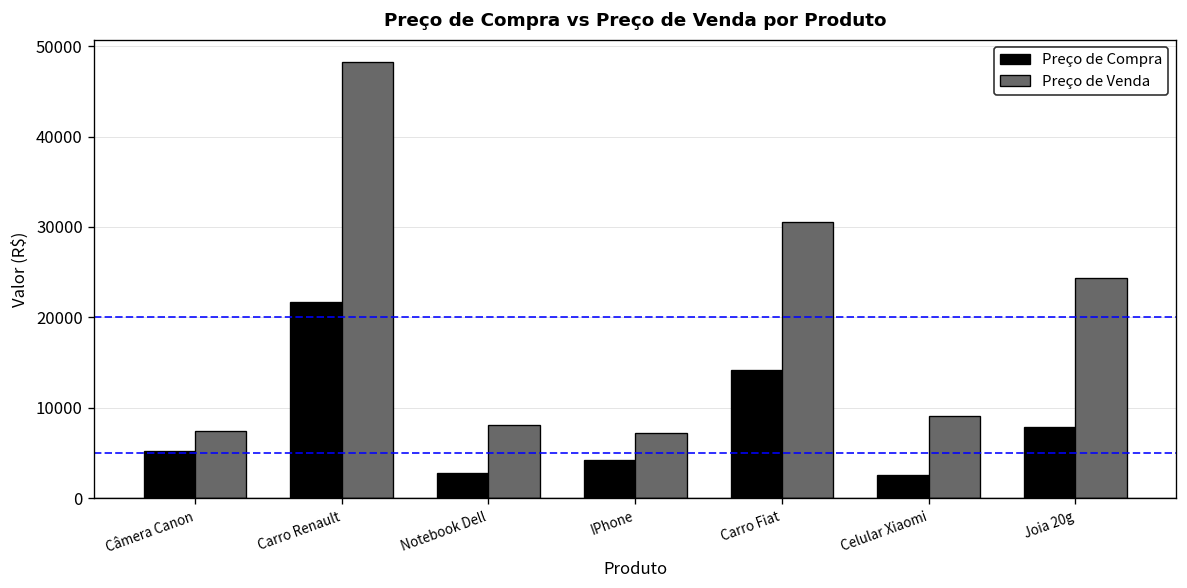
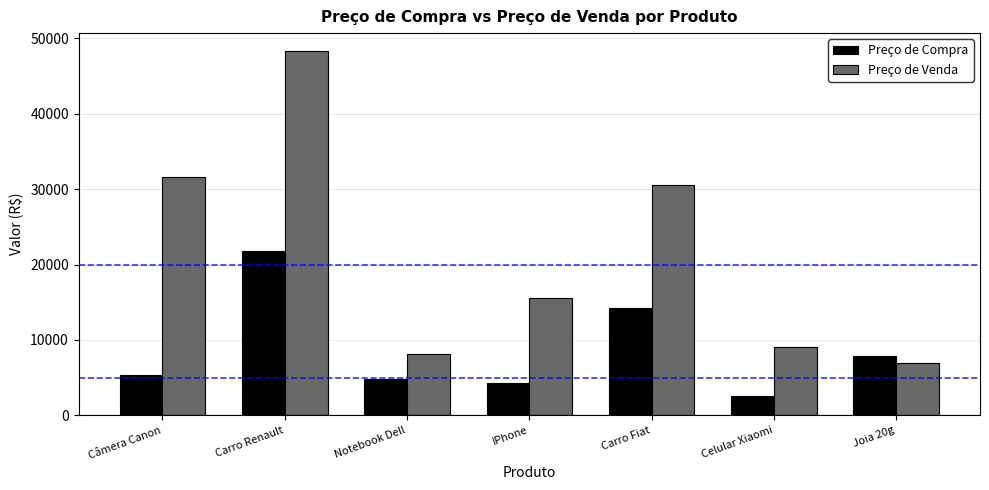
Preço de Venda, Câmera Canon: 7000 -> 32000
Preço de Compra, Notebook Dell: 3000 -> 5000
Preço de Venda, IPhone: 7000 -> 16000
Preço de Venda, Joia 20g: 24000 -> 7000
